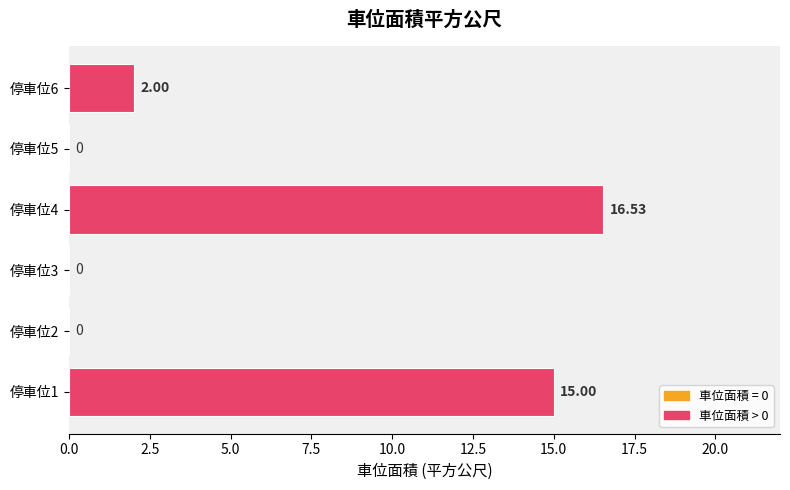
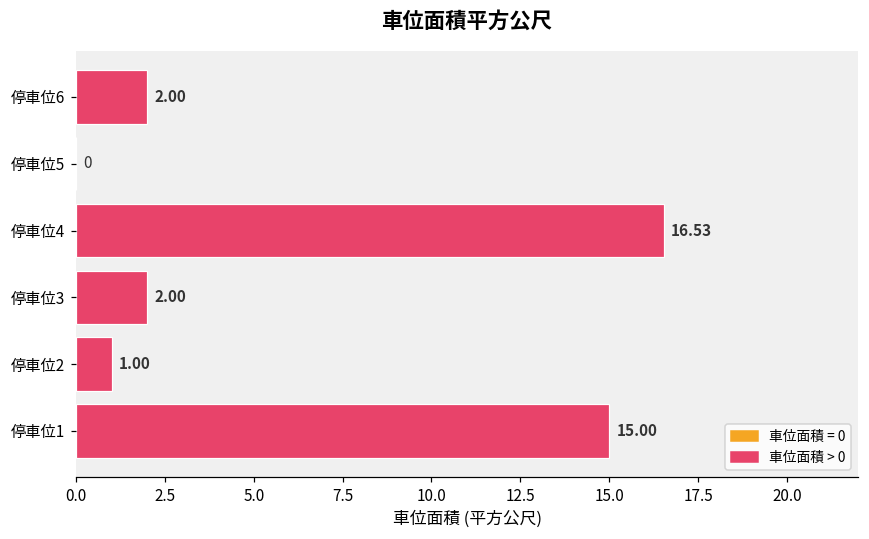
停車位3: 0 -> 2.00
停車位2: 0 -> 1.00
